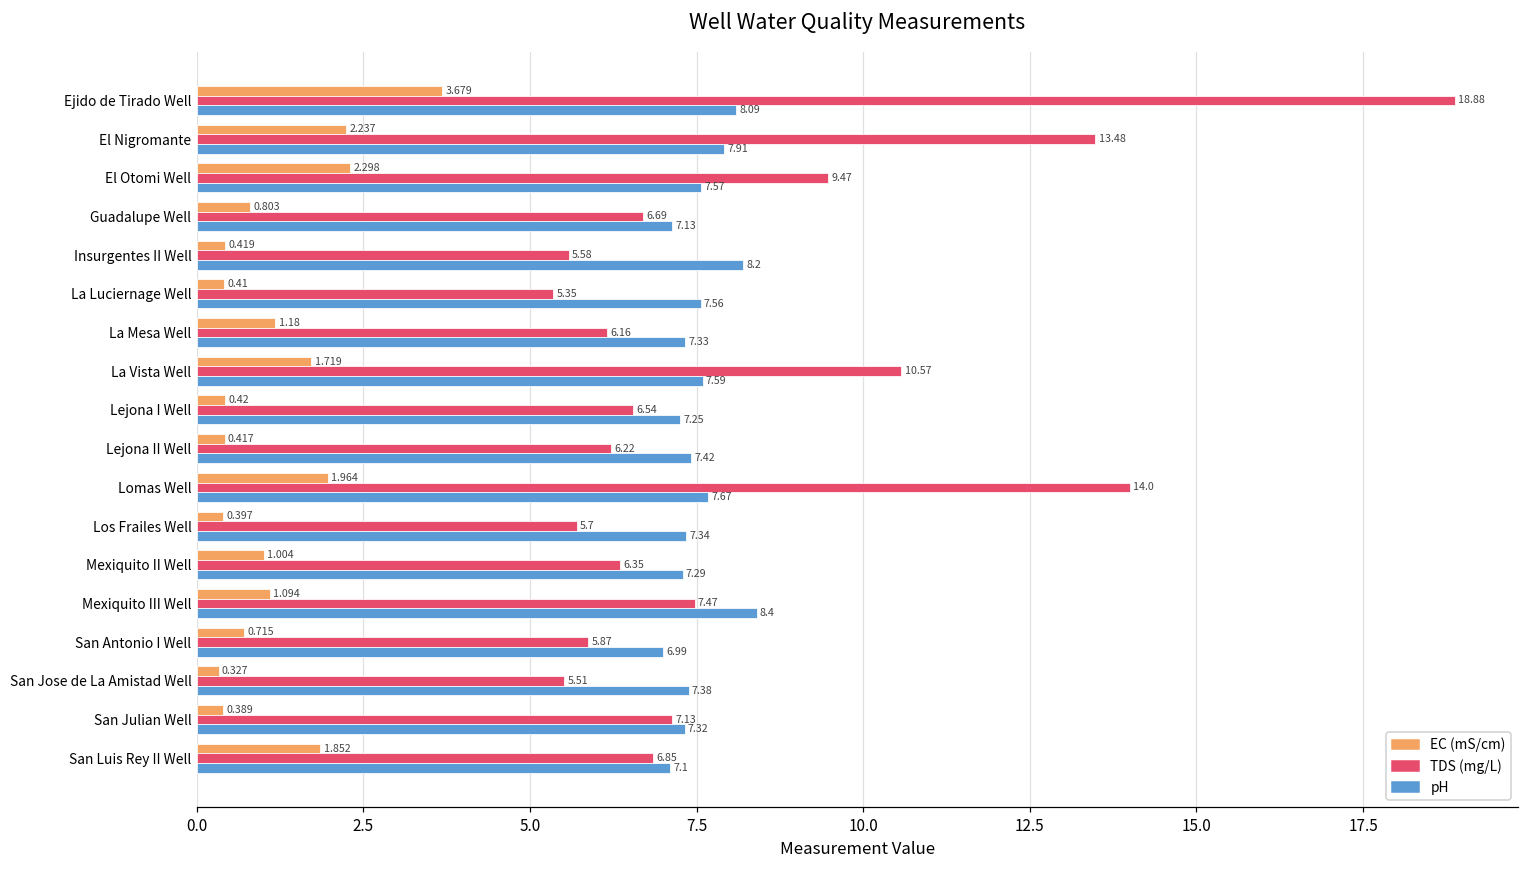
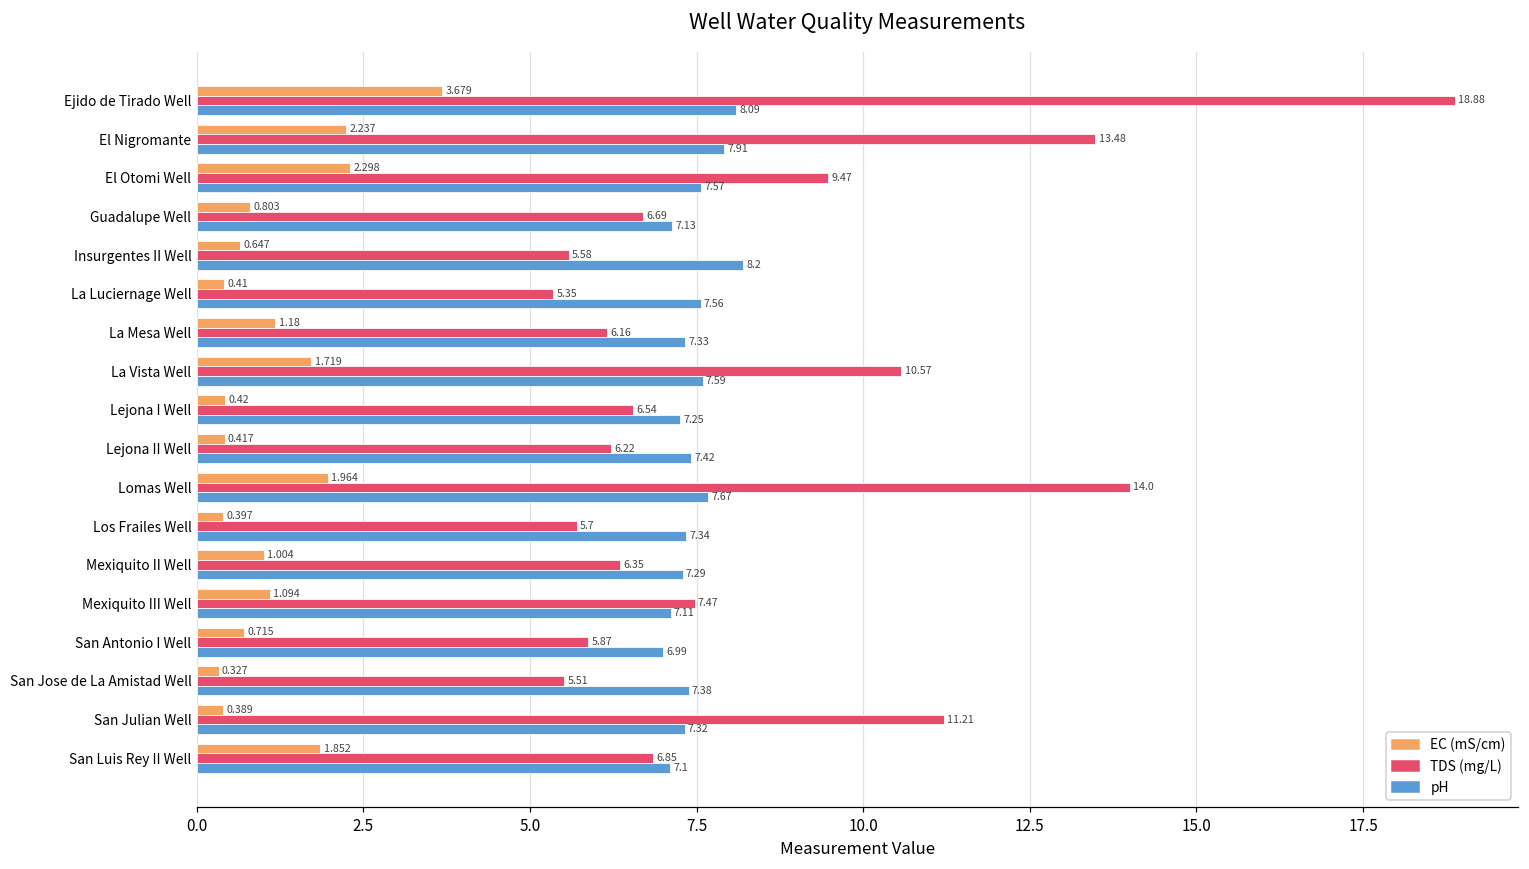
EC (mS/cm), Insurgentes II Well: 0.419 -> 0.647
pH, Mexiquito III Well: 8.4 -> 7.11
TDS (mg/L), San Julian Well: 7.13 -> 11.21
